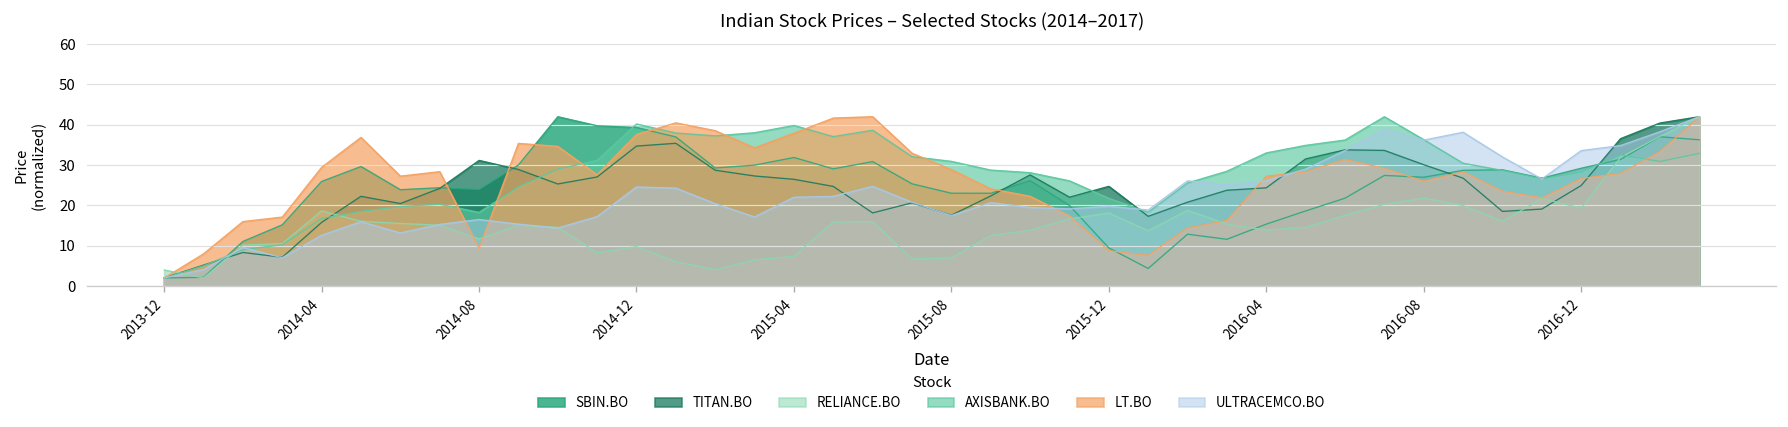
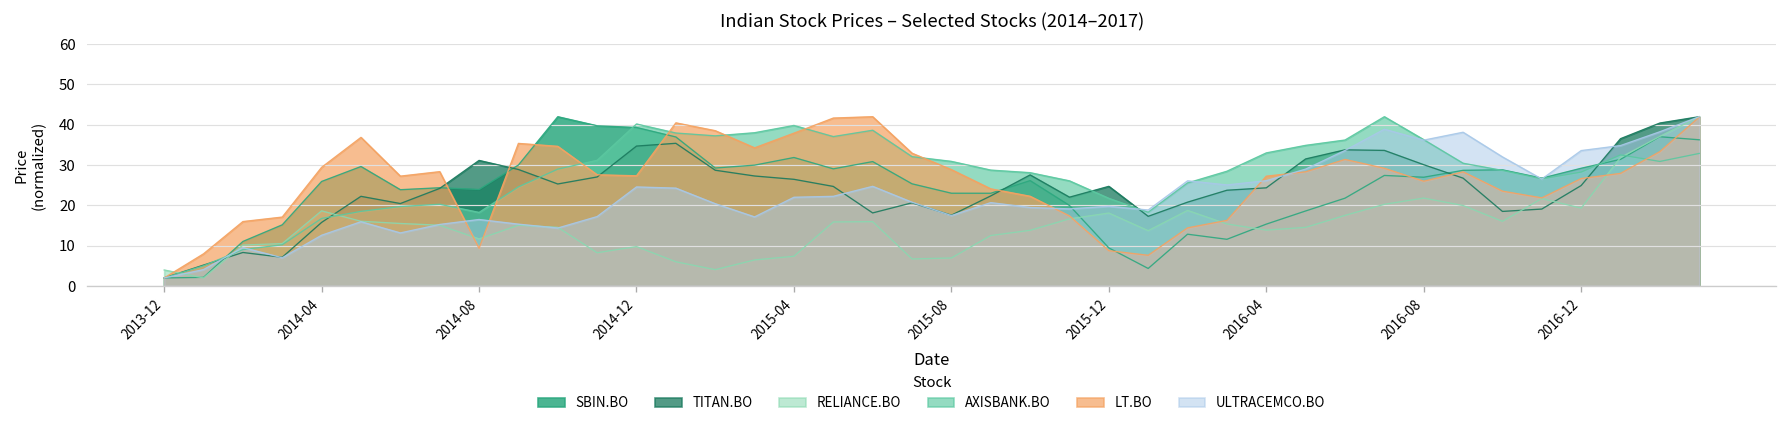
LT.BO, 2014-12: 38 -> 27
